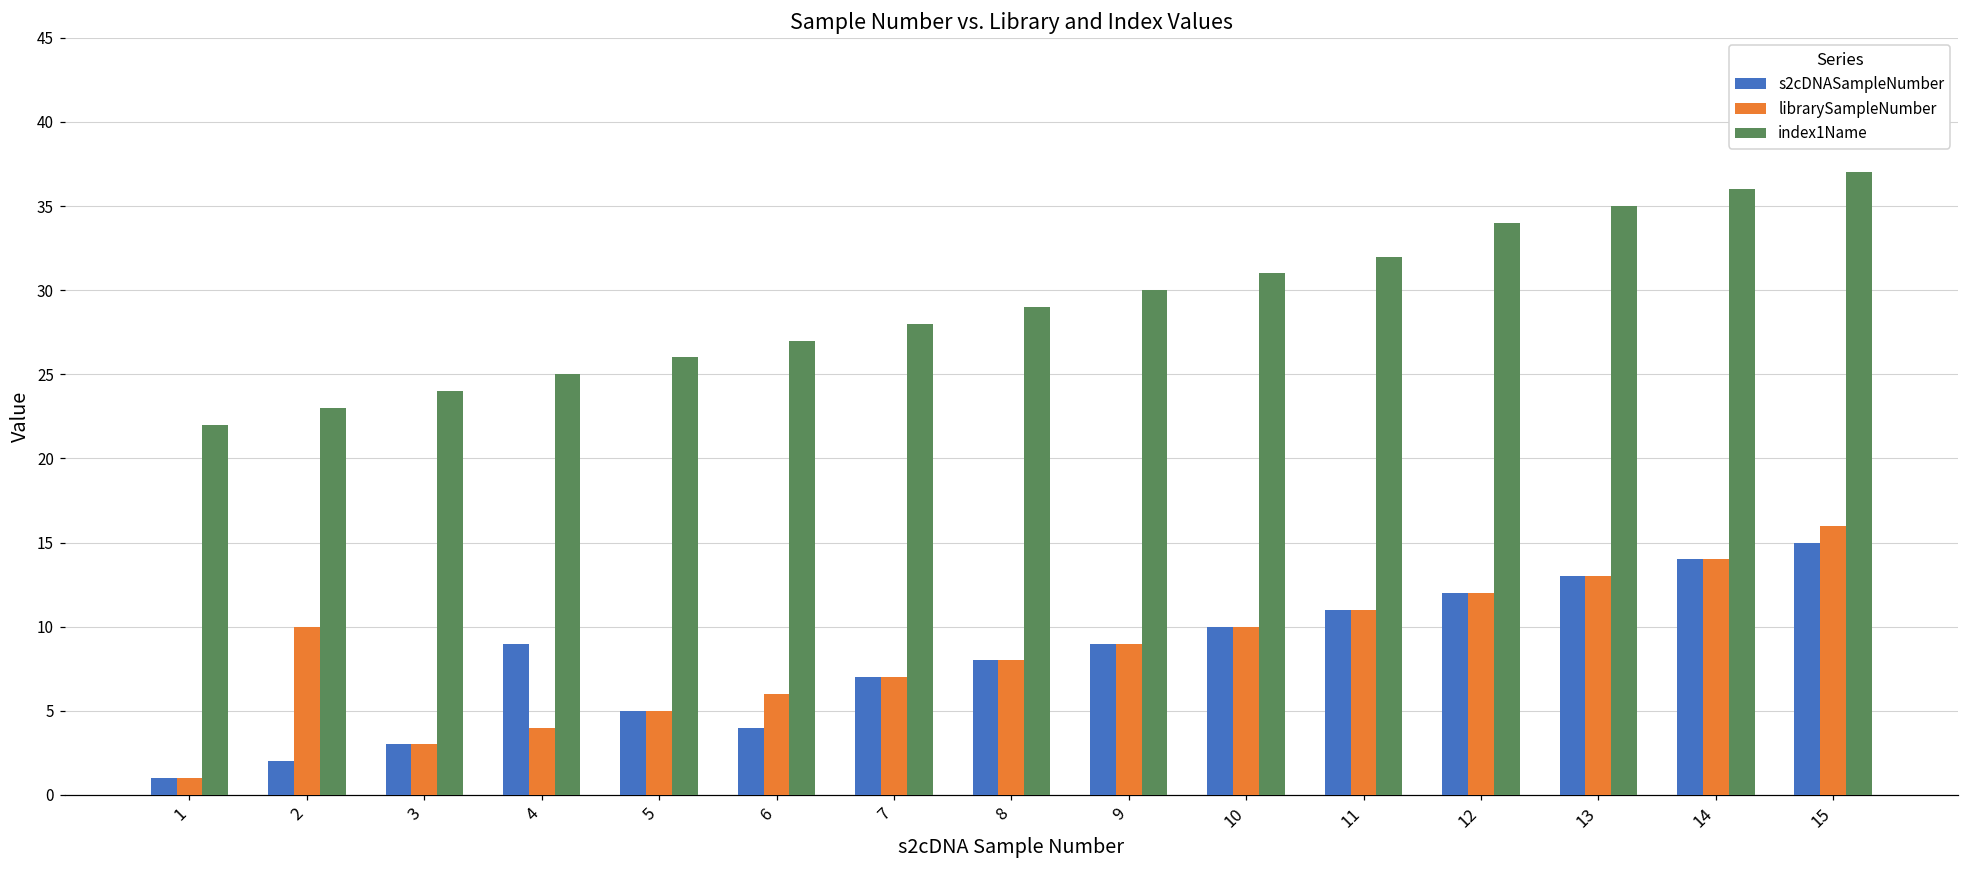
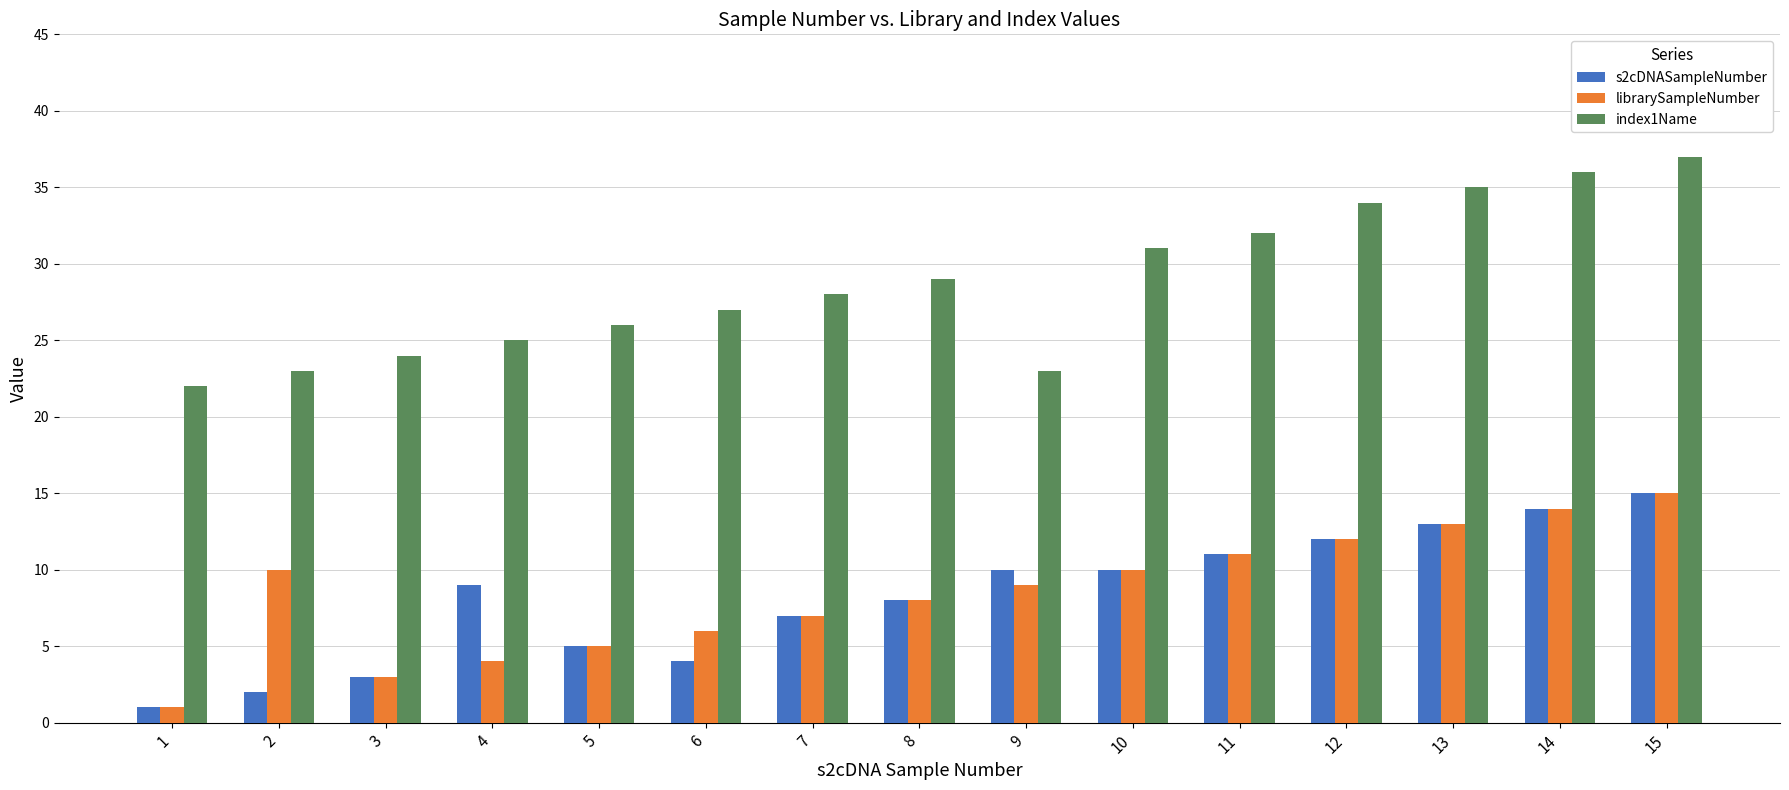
s2cDNASampleNumber, 9: 9 -> 10
index1Name, 9: 30 -> 23
librarySampleNumber, 15: 16 -> 15
